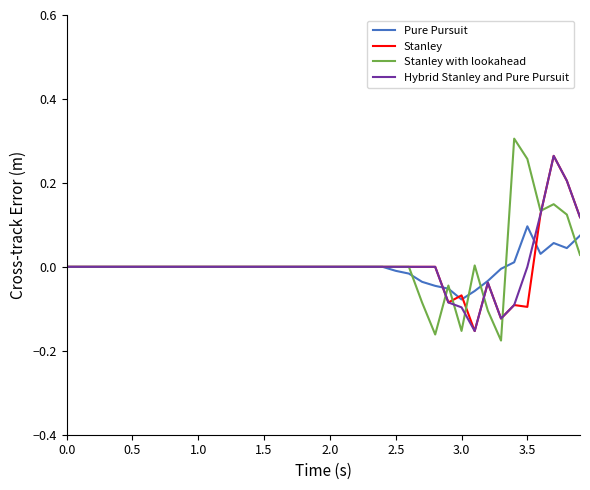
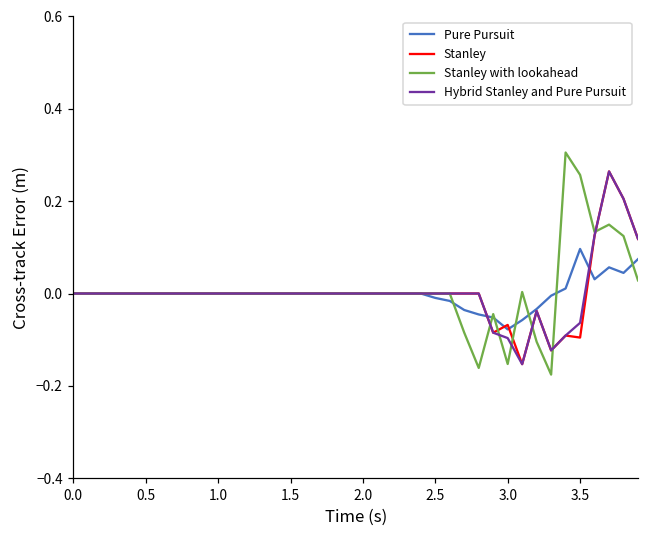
Hybrid Stanley and Pure Pursuit, 3.5: 0.00 -> -0.06
